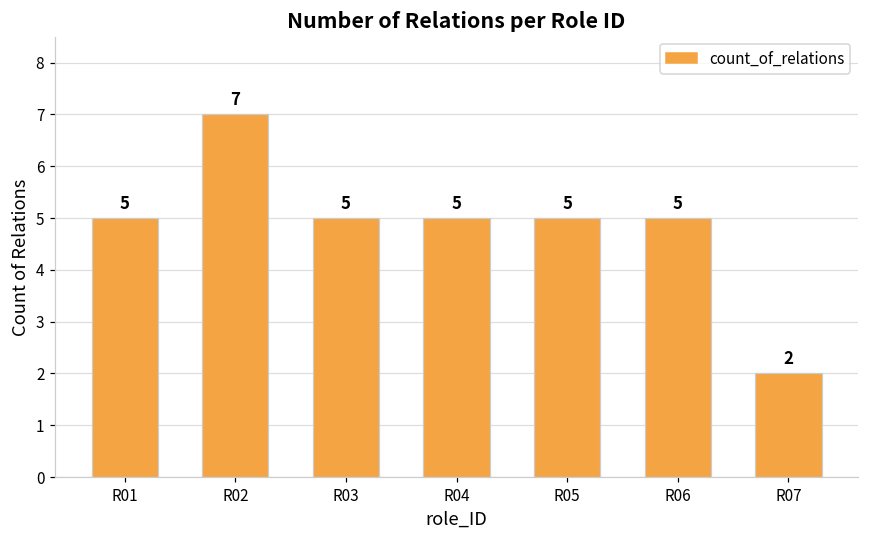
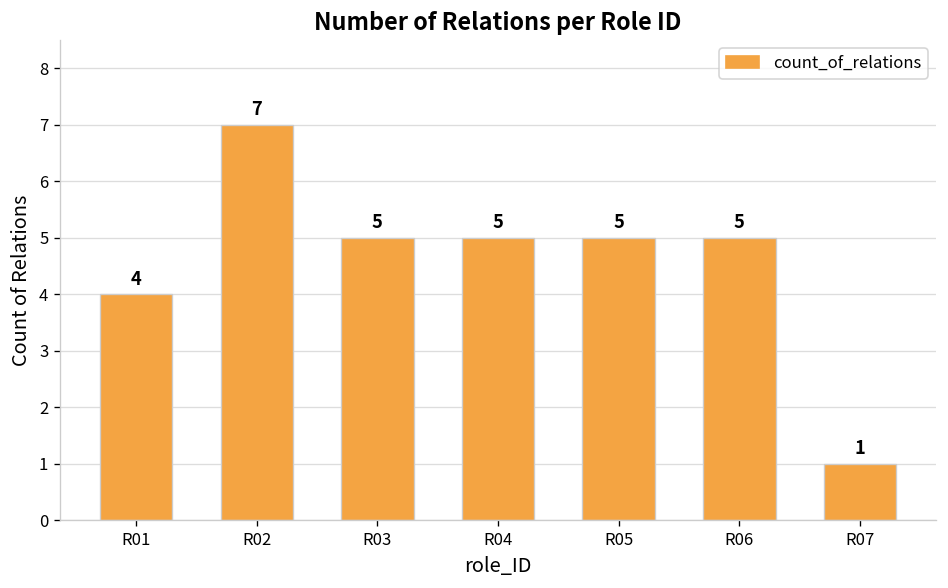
R01: 5 -> 4
R07: 2 -> 1
